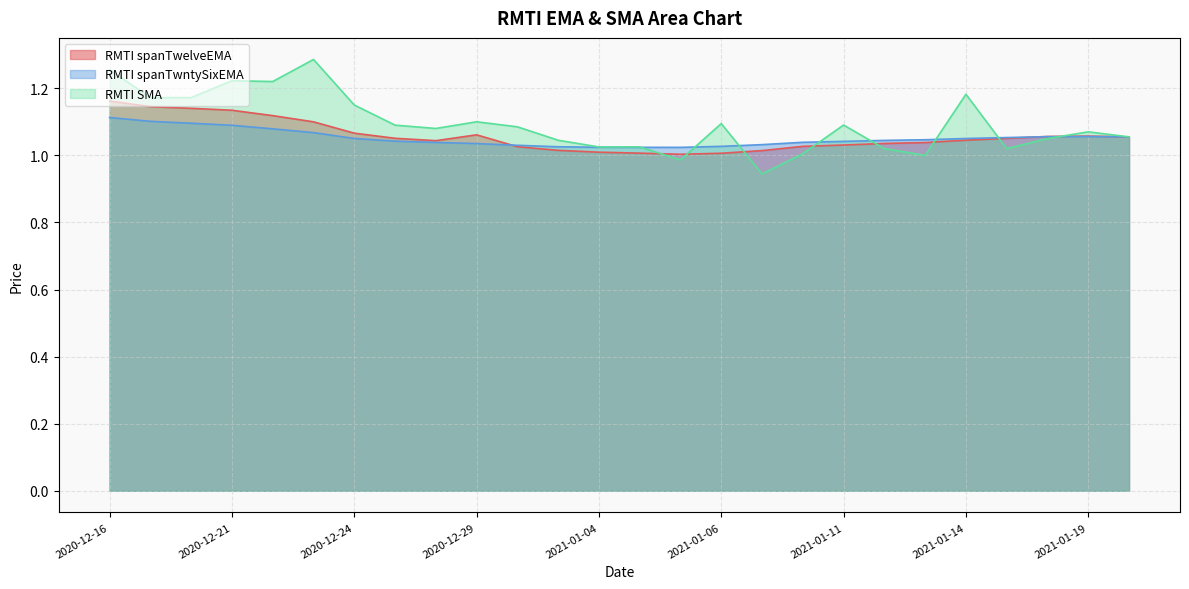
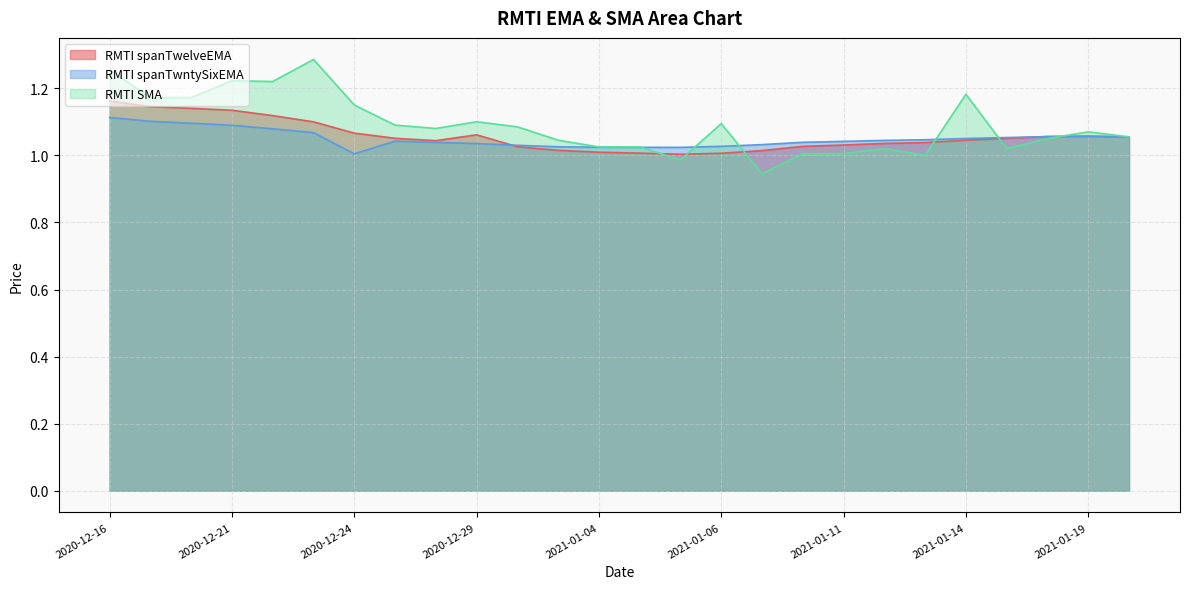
RMTI spanTwntySixEMA, 2020-12-24: 1.05 -> 1.00
RMTI SMA, 2021-01-11: 1.09 -> 1.00
